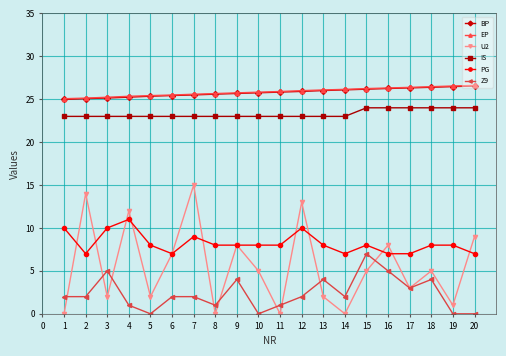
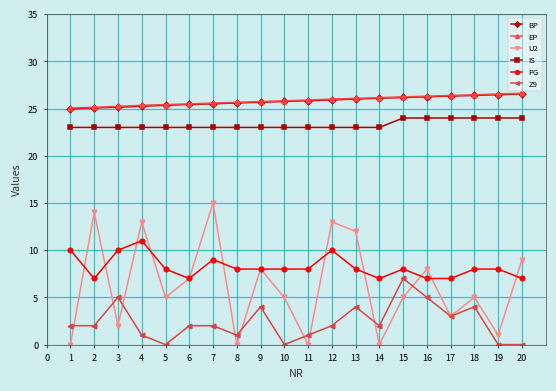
U2, 4: 12 -> 13
U2, 5: 2 -> 5
U2, 13: 2 -> 12
